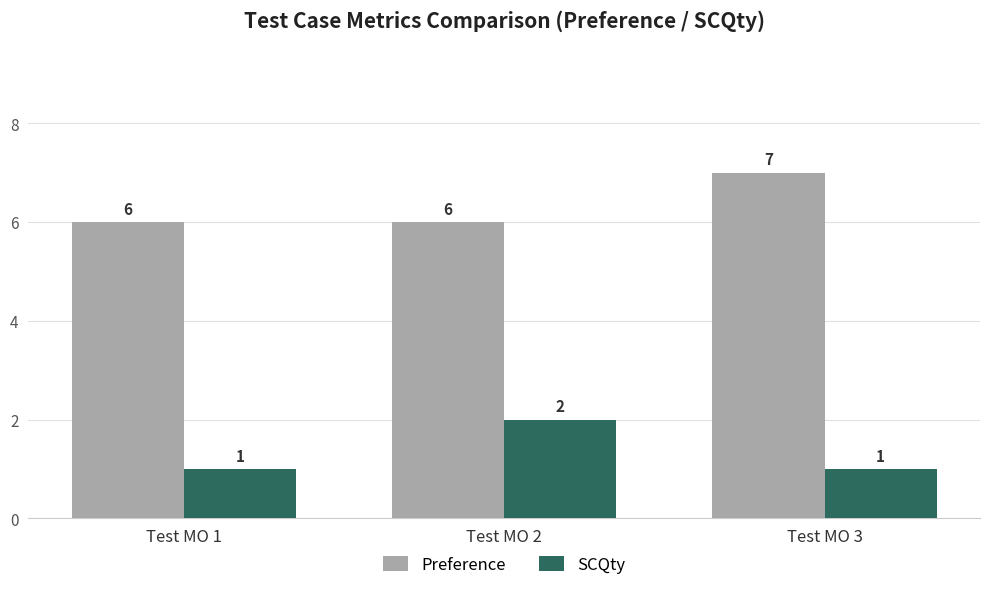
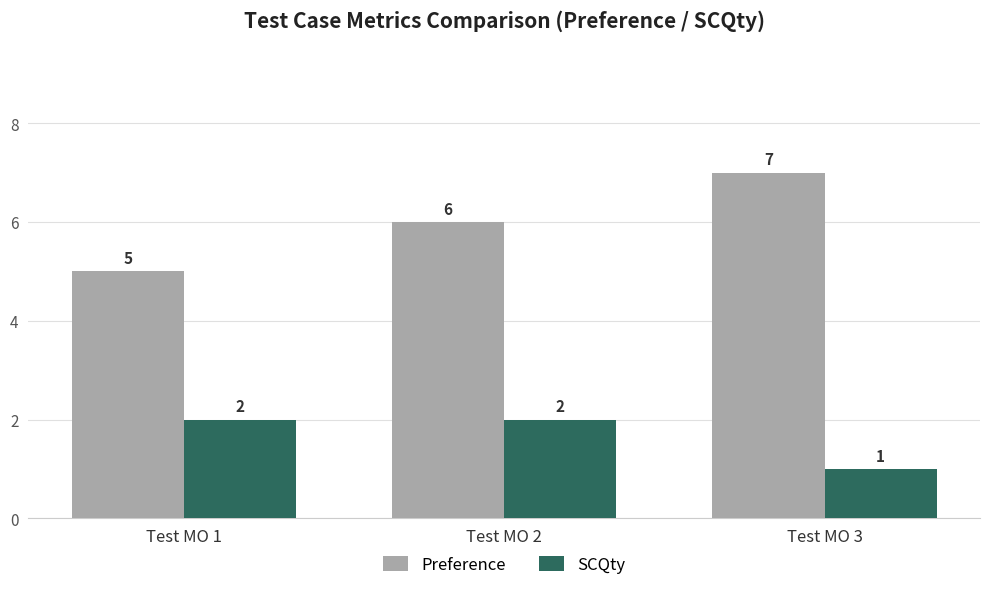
Preference, Test MO 1: 6 -> 5
SCQty, Test MO 1: 1 -> 2
